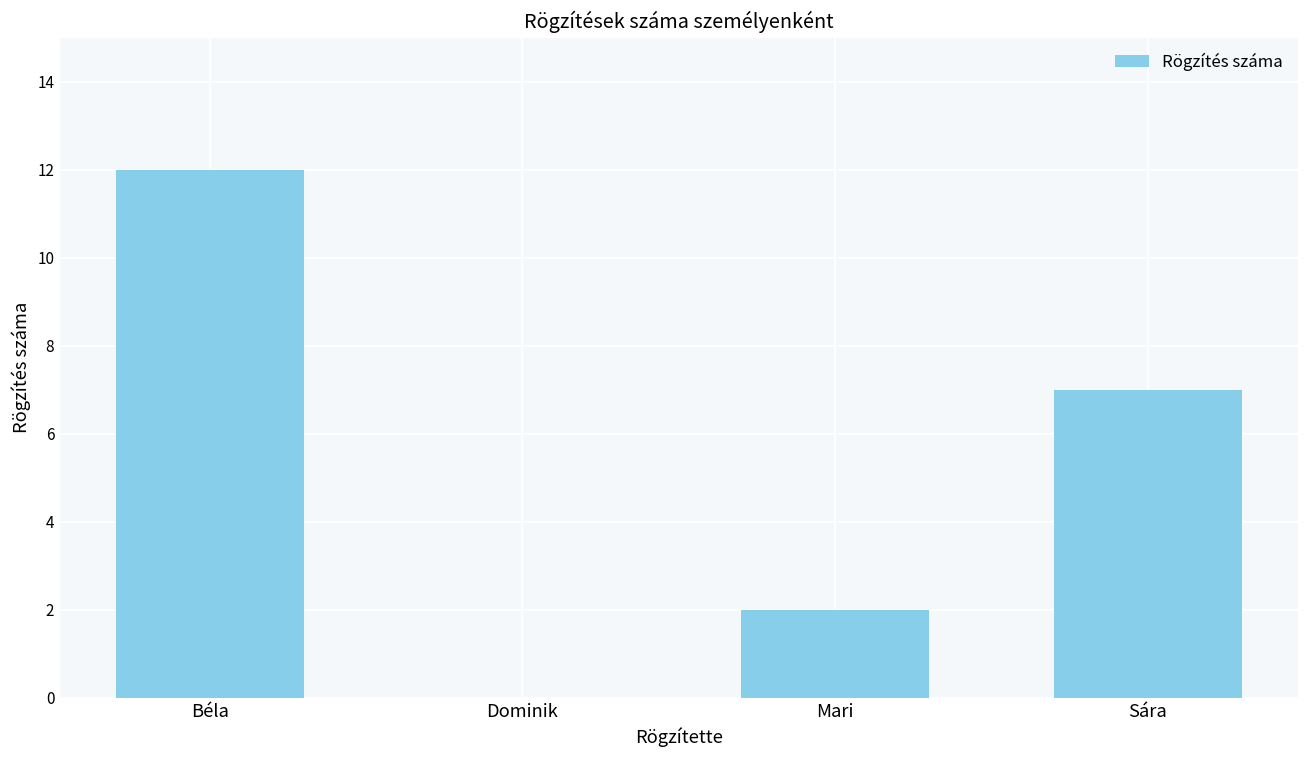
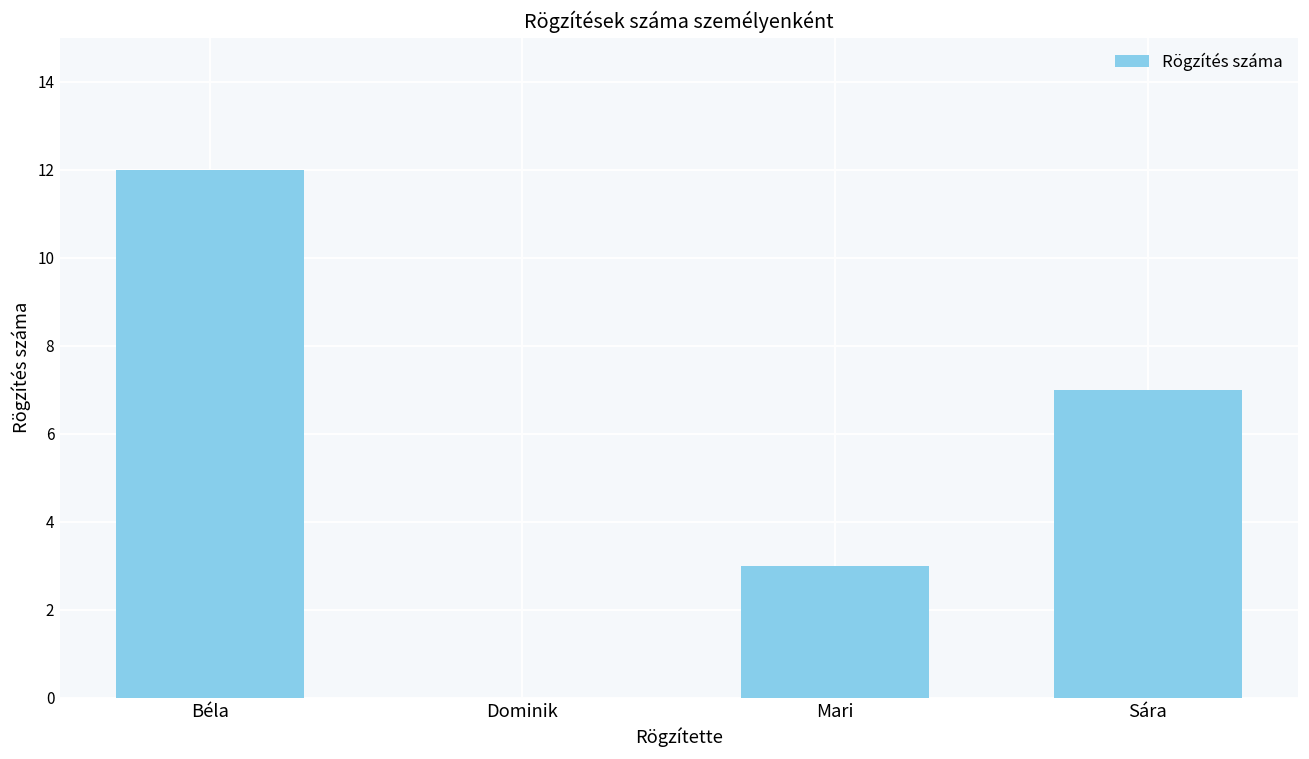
Mari: 2 -> 3
